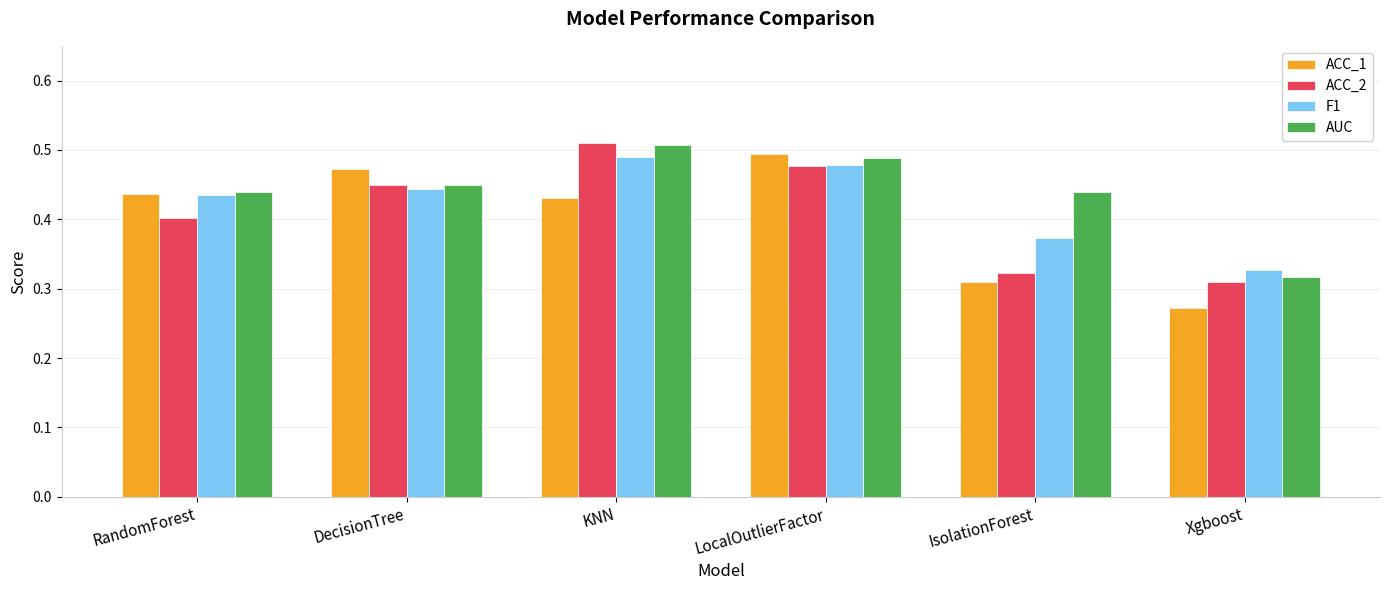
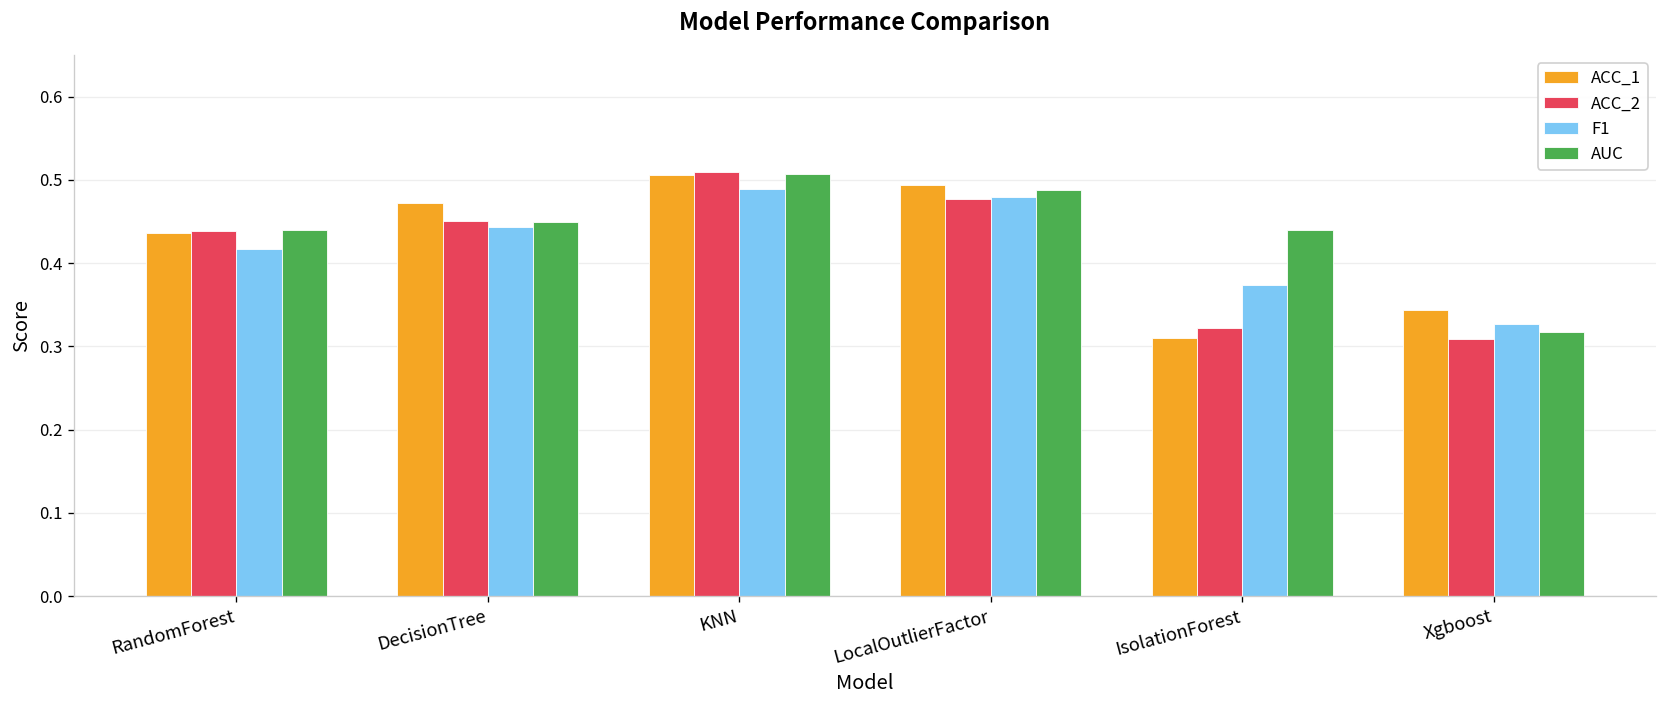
ACC_2, RandomForest: 0.40 -> 0.44
F1, RandomForest: 0.43 -> 0.42
ACC_1, KNN: 0.43 -> 0.51
ACC_1, Xgboost: 0.27 -> 0.34
